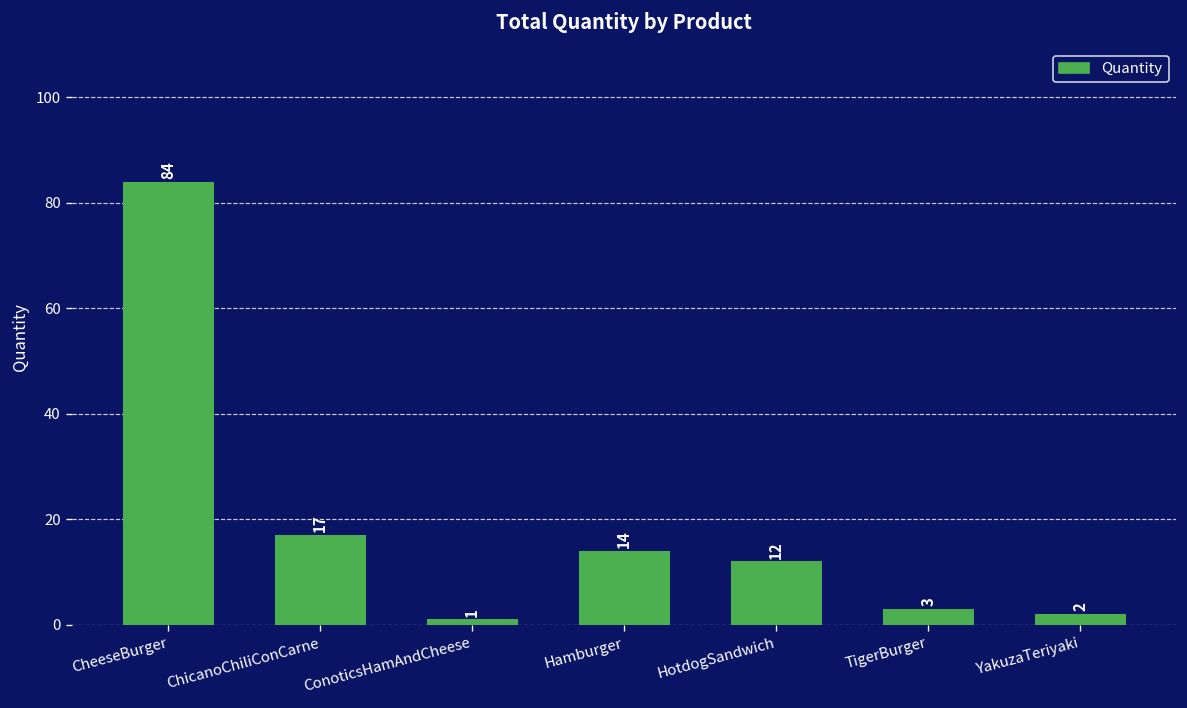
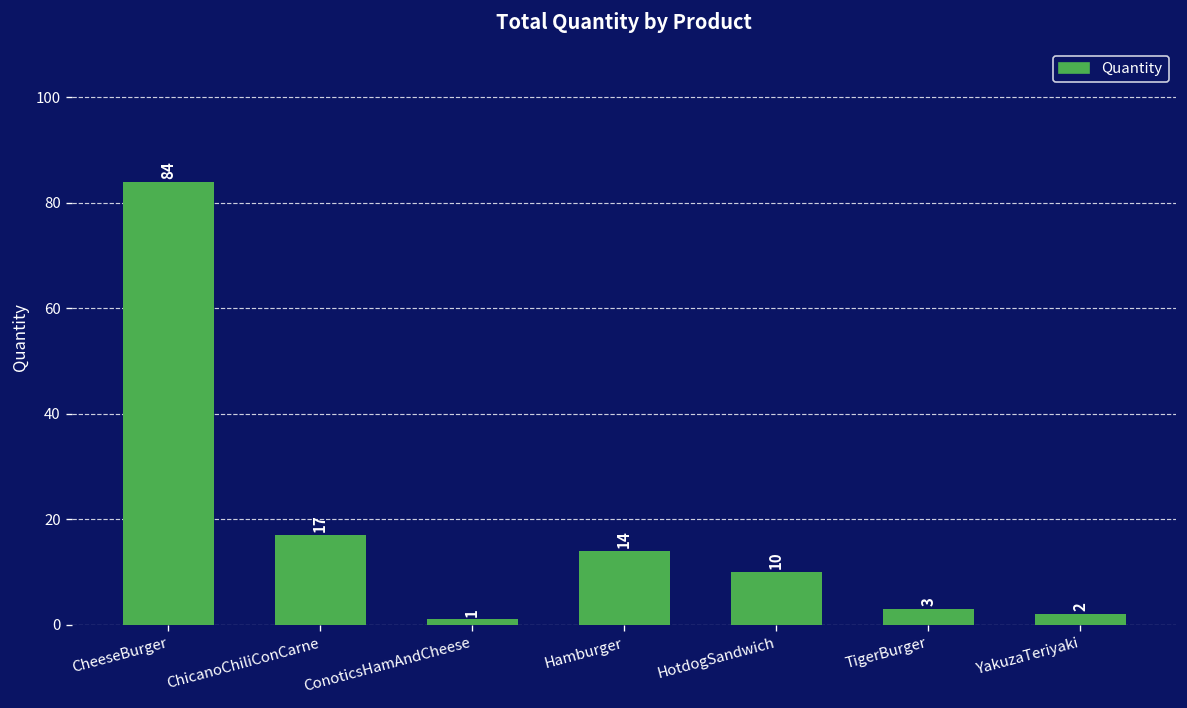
HotdogSandwich: 12 -> 10
